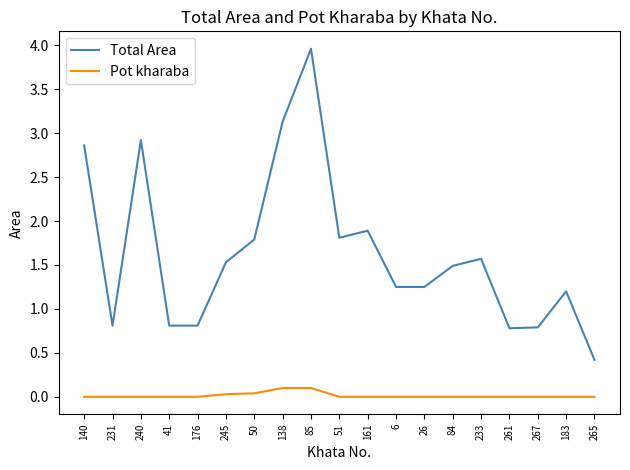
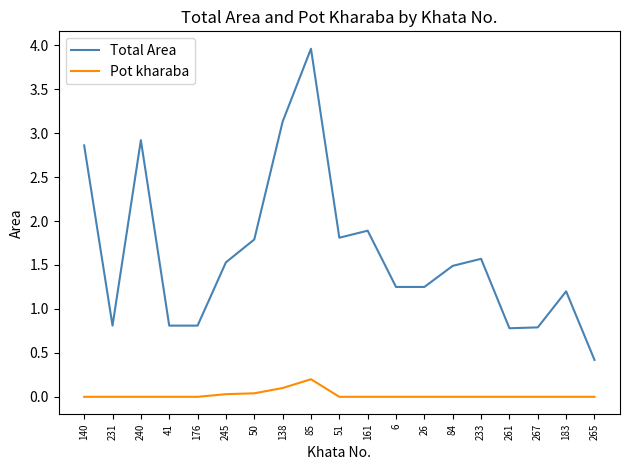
Pot kharaba, 85: 0.1 -> 0.2
